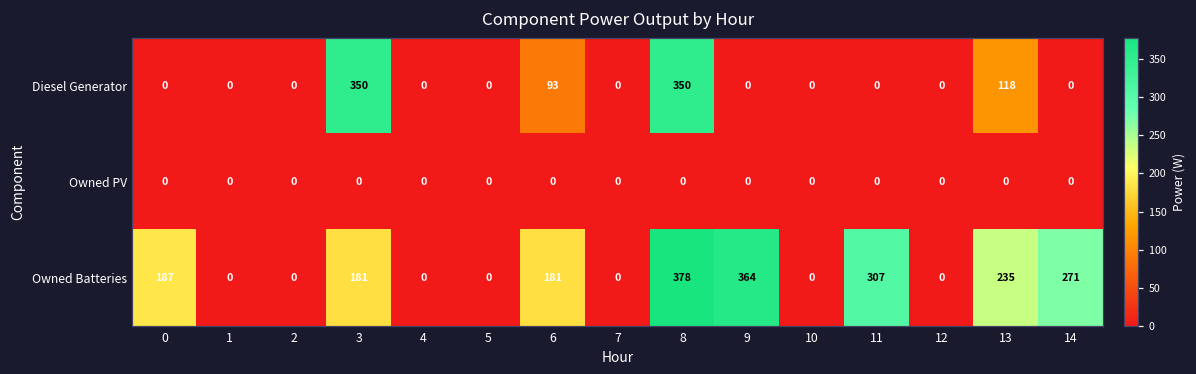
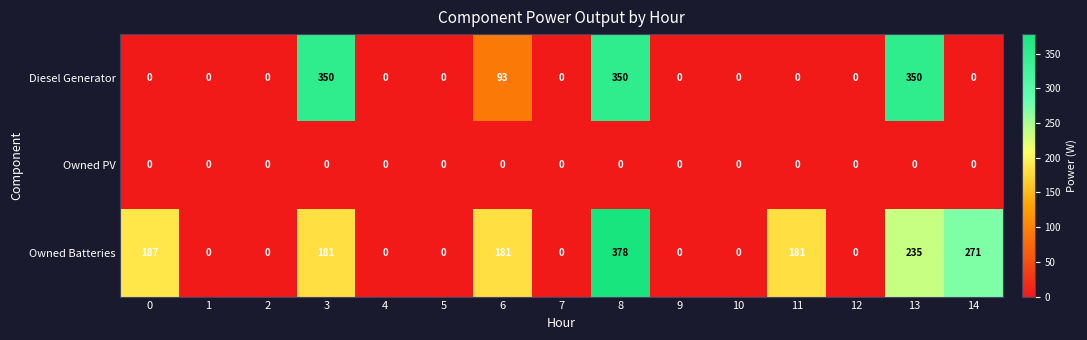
Diesel Generator, 13: 118 -> 350
Owned Batteries, 9: 364 -> 0
Owned Batteries, 11: 307 -> 181
